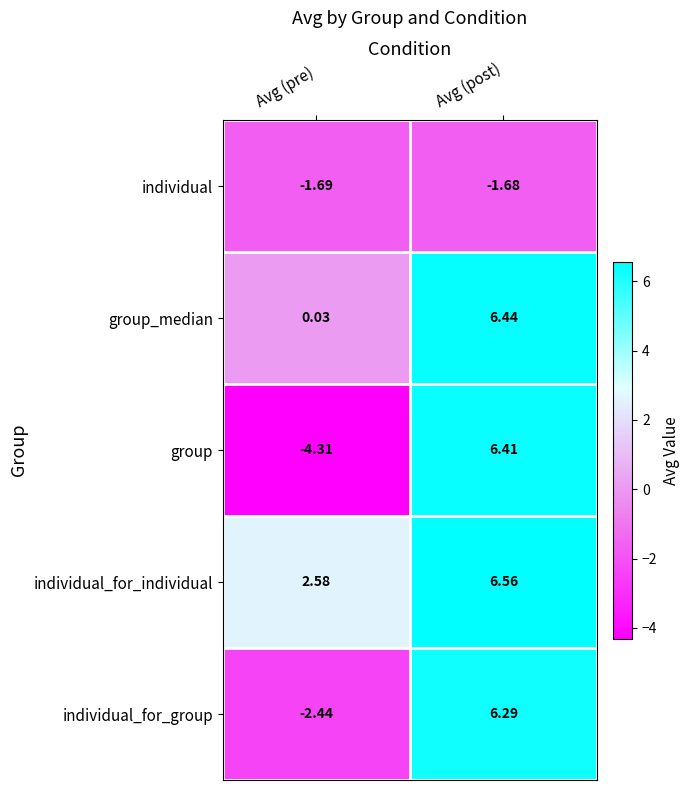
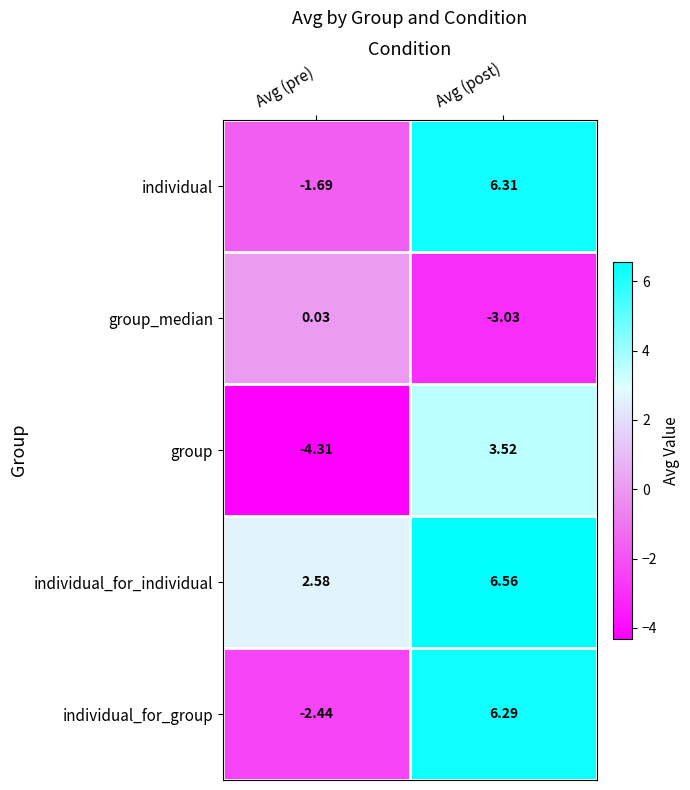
individual, Avg (post): -1.68 -> 6.31
group_median, Avg (post): 6.44 -> -3.03
group, Avg (post): 6.41 -> 3.52
